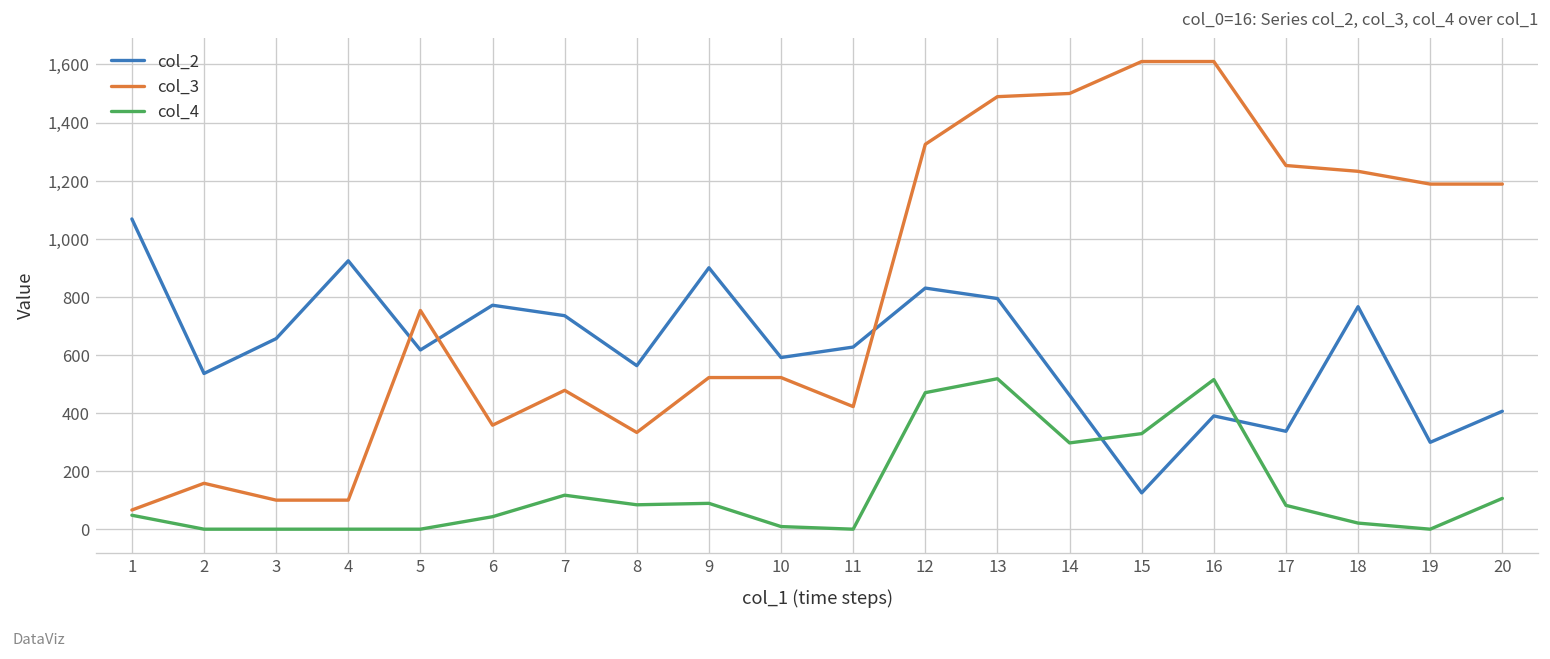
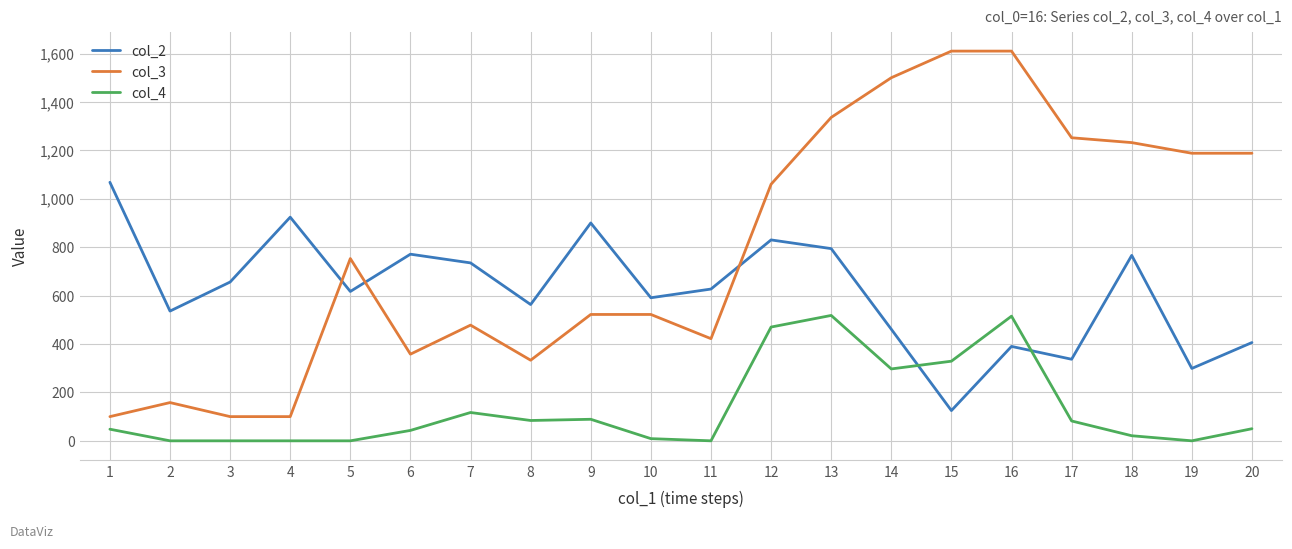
col_3, 1: 70 -> 100
col_3, 12: 1,330 -> 1,060
col_3, 13: 1,490 -> 1,340
col_4, 20: 110 -> 50
